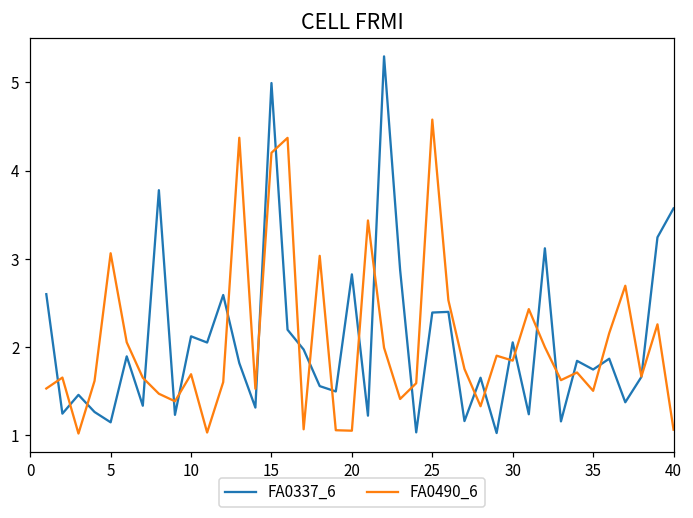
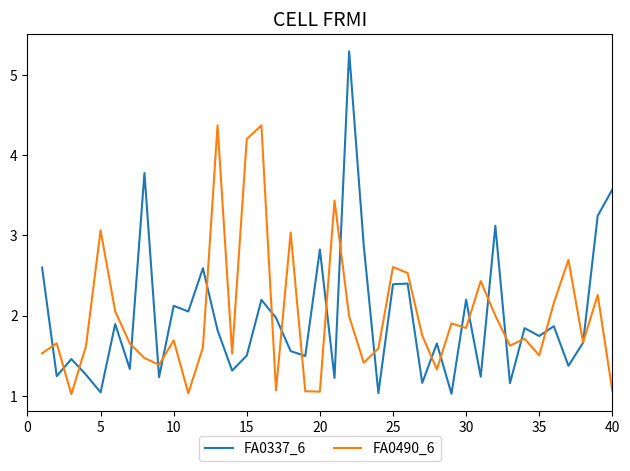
FA0337_6, 5: 1.1 -> 1.0
FA0337_6, 15: 5.0 -> 1.5
FA0490_6, 25: 4.6 -> 2.6
FA0337_6, 30: 2.1 -> 2.2
